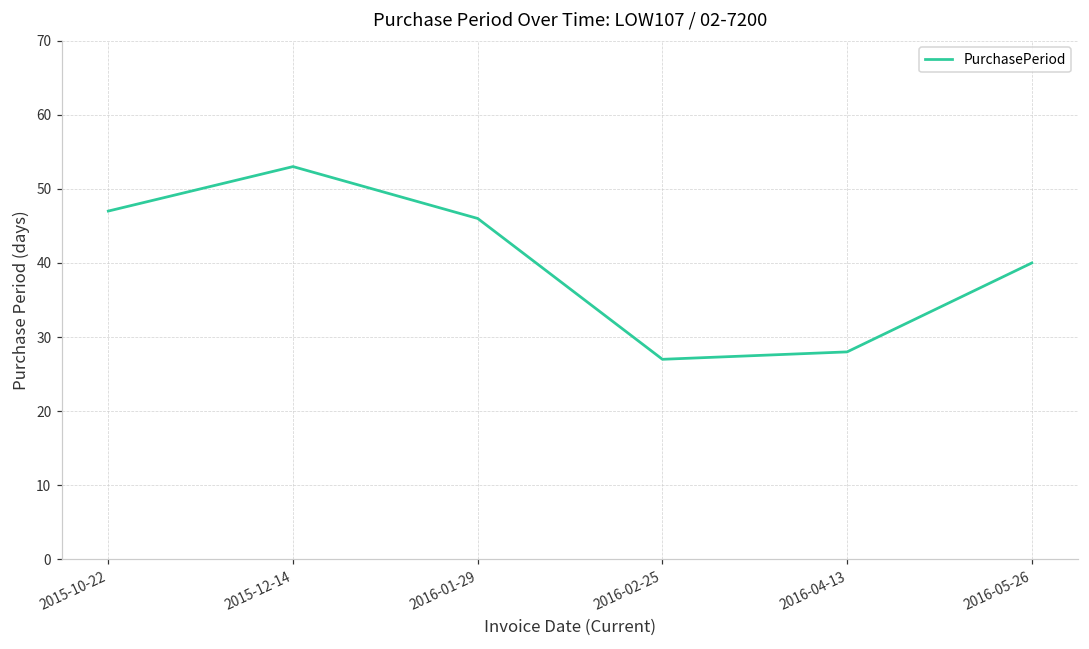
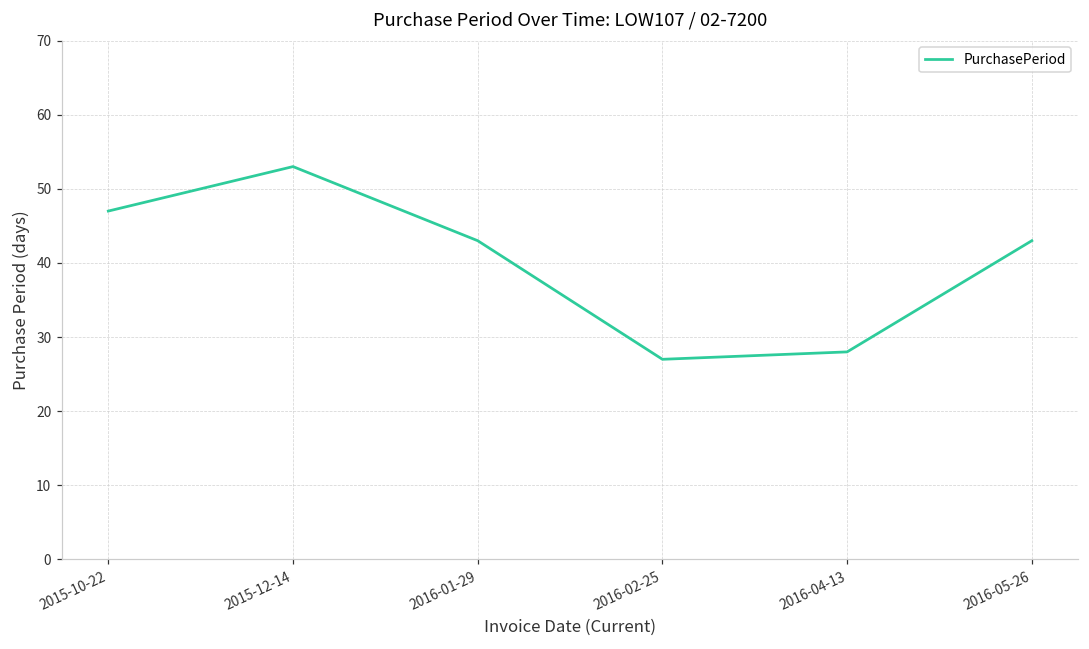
2016-01-29: 46 -> 43
2016-05-26: 40 -> 43
